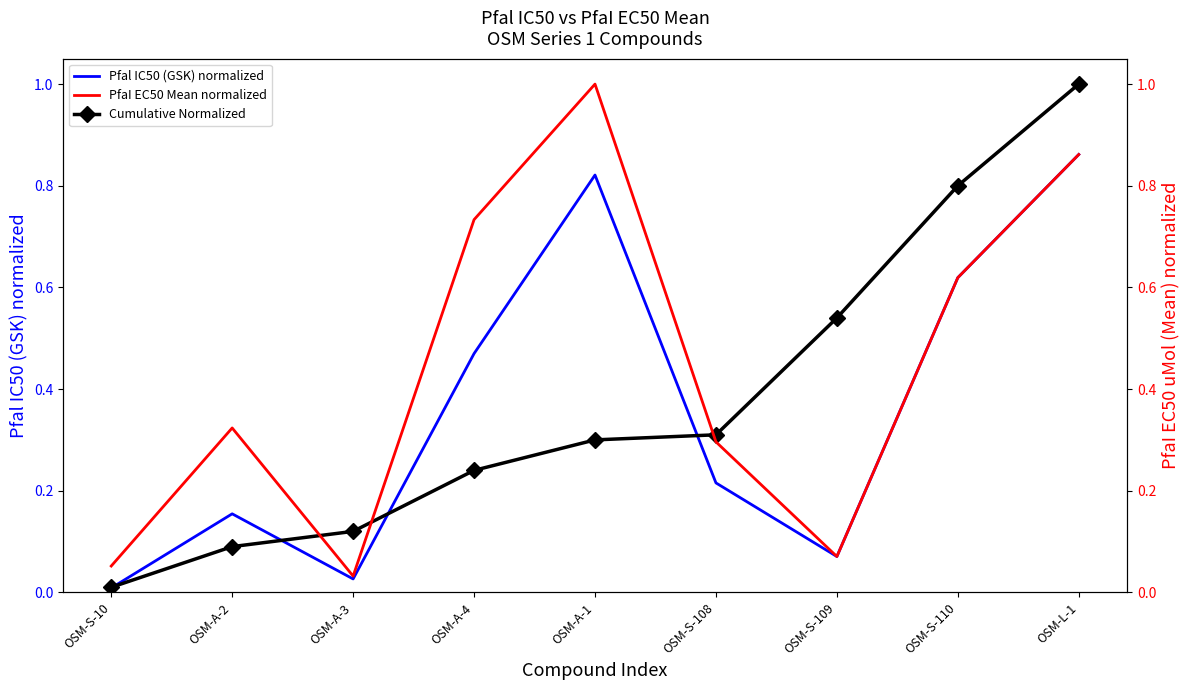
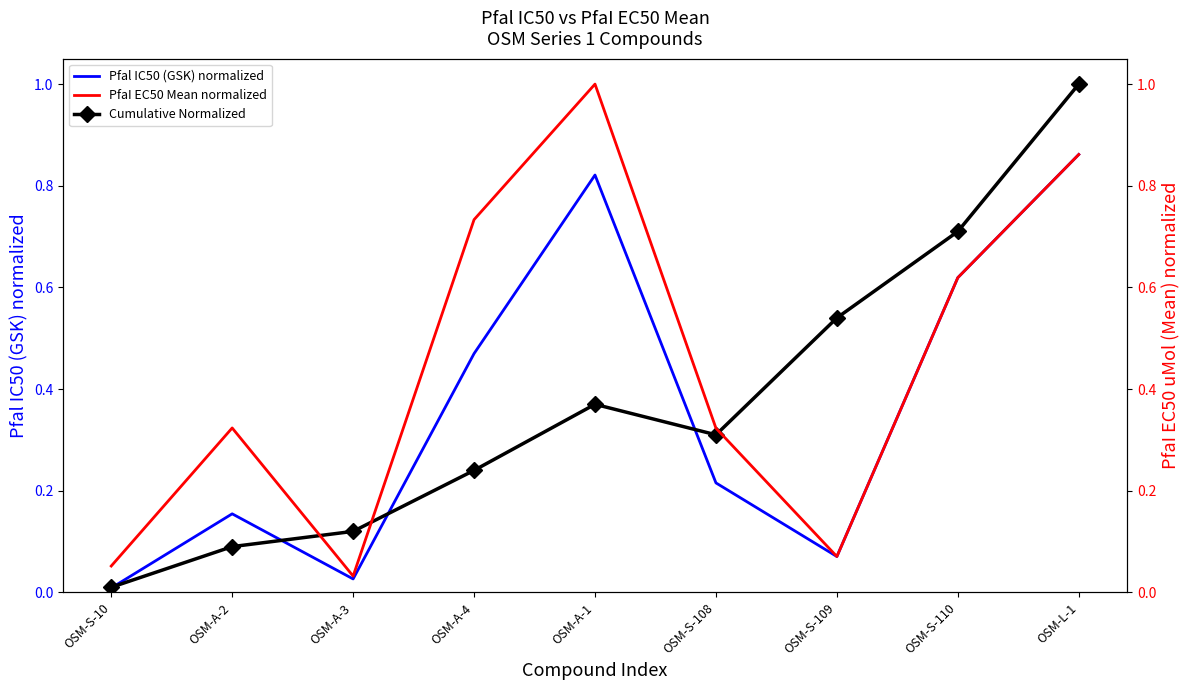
Cumulative Normalized, OSM-A-1: 0.30 -> 0.37
Cumulative Normalized, OSM-S-110: 0.80 -> 0.71
PfaI EC50 Mean normalized, OSM-S-108: 0.30 -> 0.32
